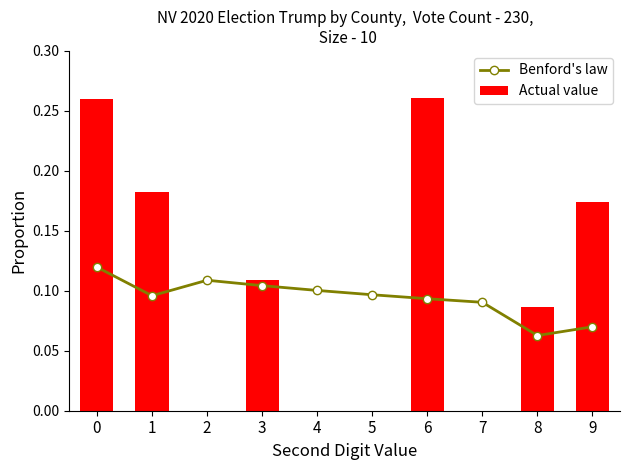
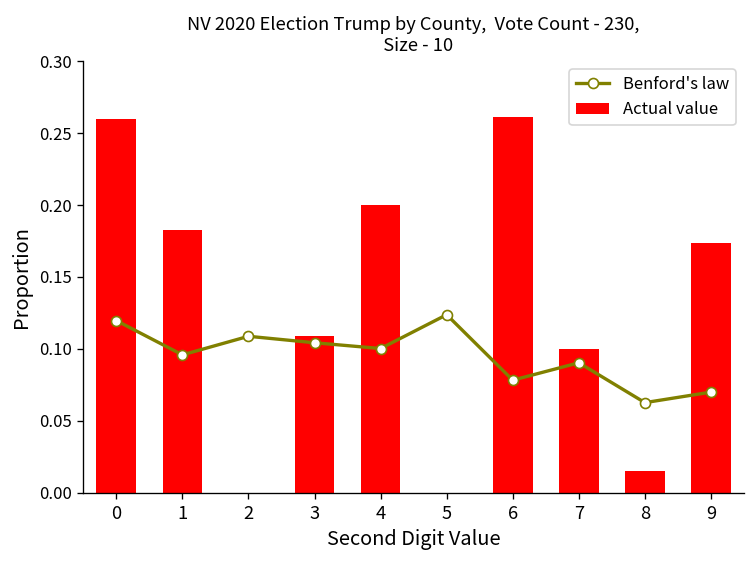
Actual value, 4: 0.0 -> 0.2
Benford's law, 5: 0.097 -> 0.124
Benford's law, 6: 0.093 -> 0.078
Actual value, 7: 0.0 -> 0.1
Actual value, 8: 0.087 -> 0.015
